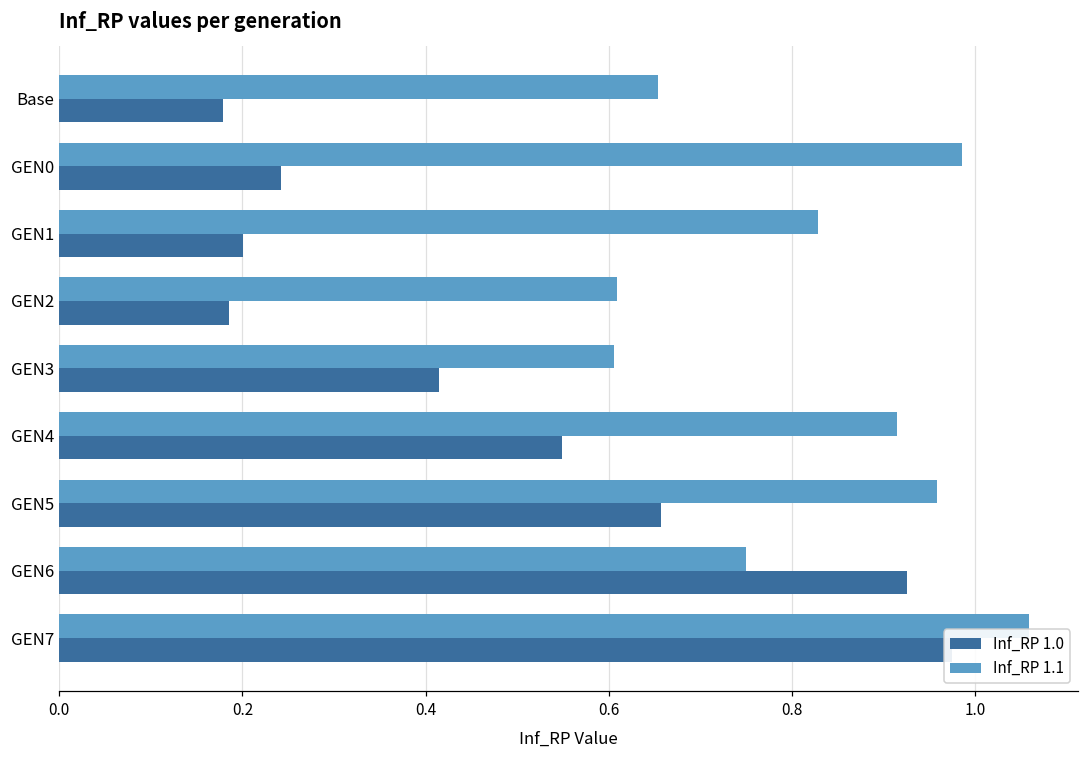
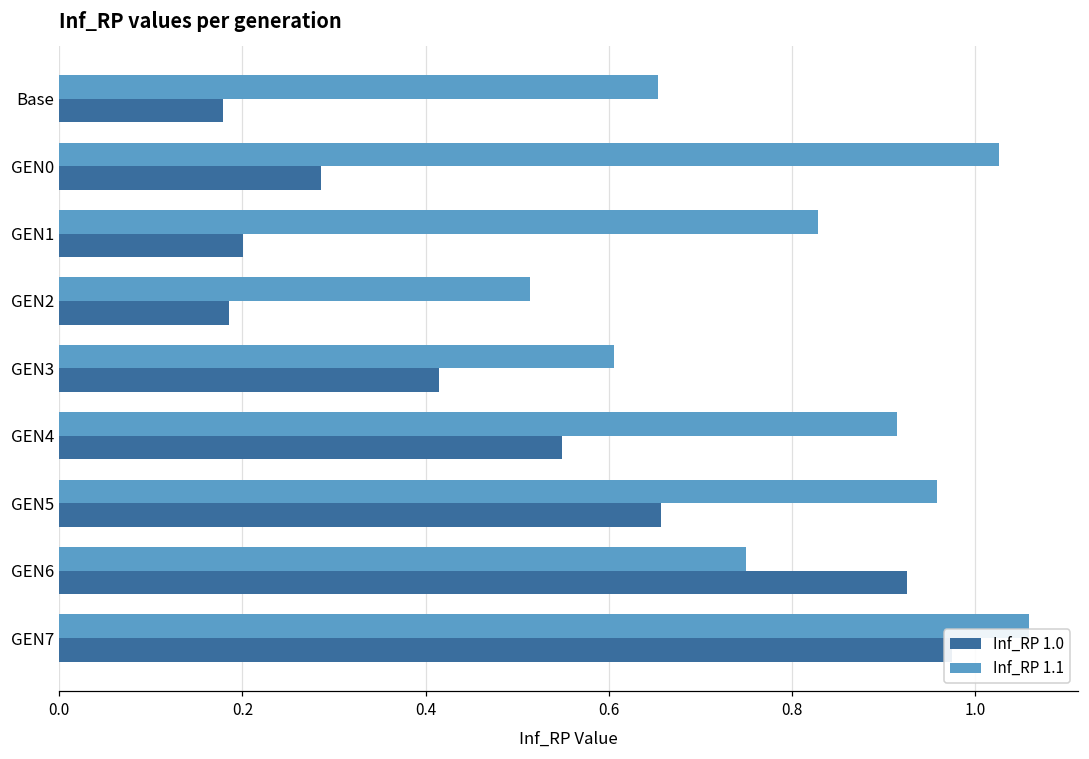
Inf_RP 1.1, GEN0: 0.99 -> 1.03
Inf_RP 1.0, GEN0: 0.24 -> 0.29
Inf_RP 1.1, GEN2: 0.61 -> 0.51
